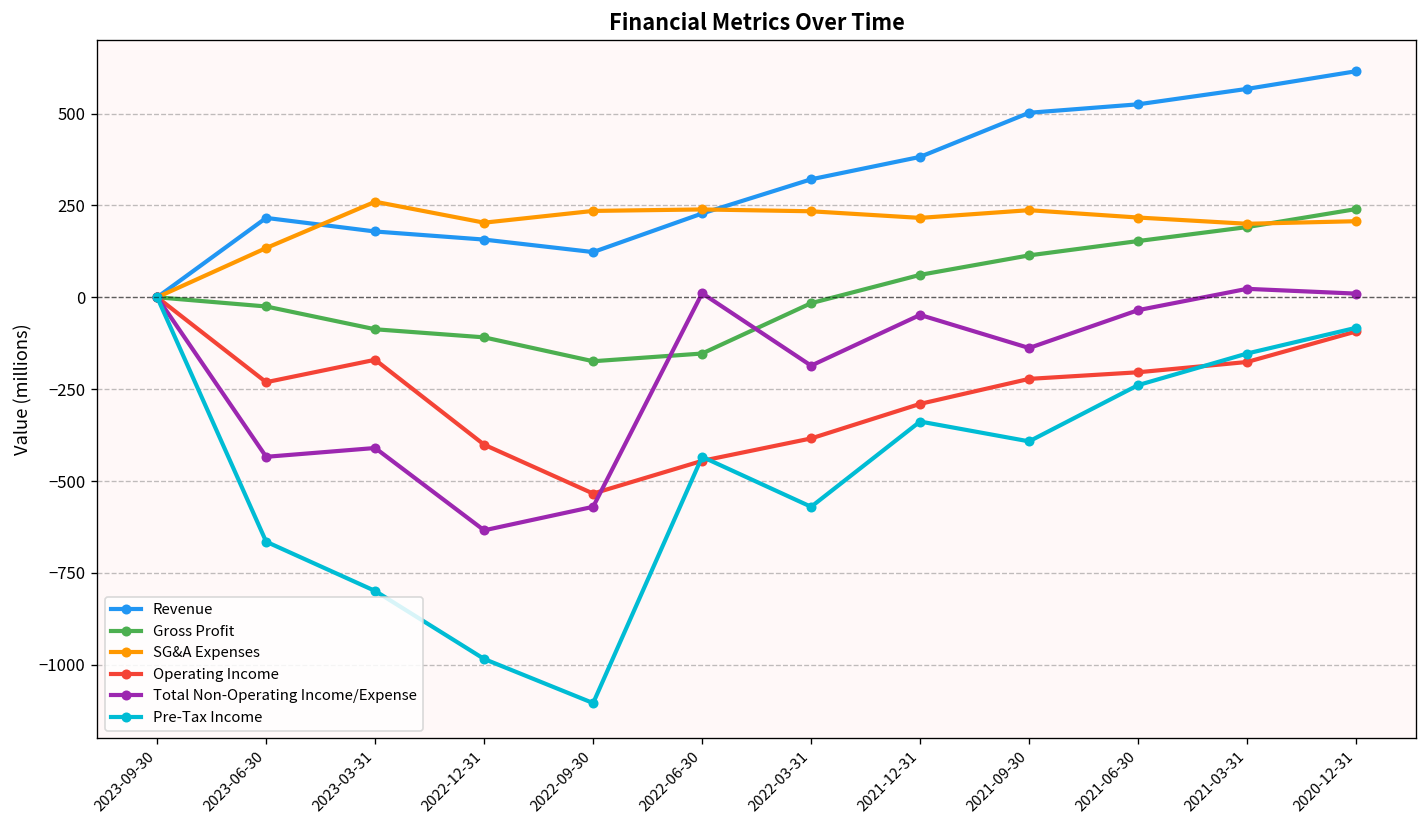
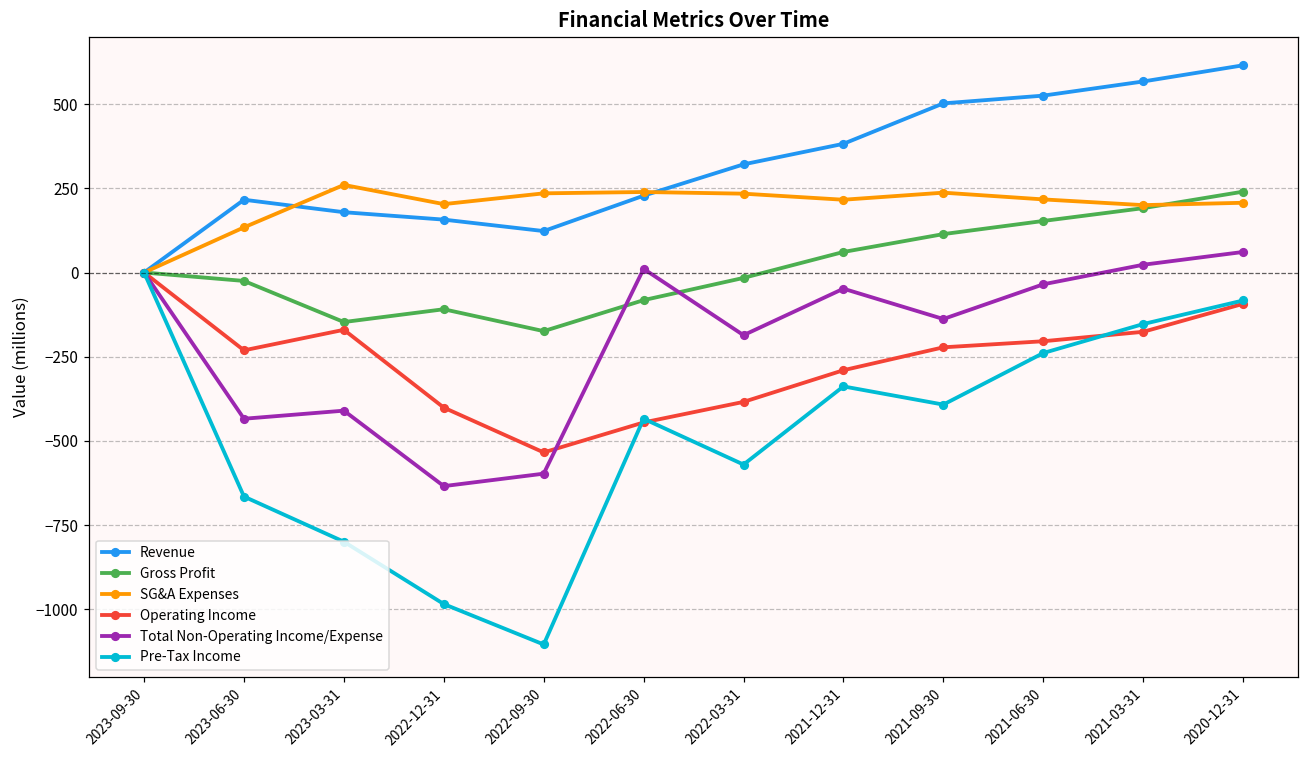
Gross Profit, 2023-03-31: -90 -> -150
Total Non-Operating Income/Expense, 2022-09-30: -570 -> -600
Gross Profit, 2022-06-30: -150 -> -80
Total Non-Operating Income/Expense, 2020-12-31: 10 -> 60
